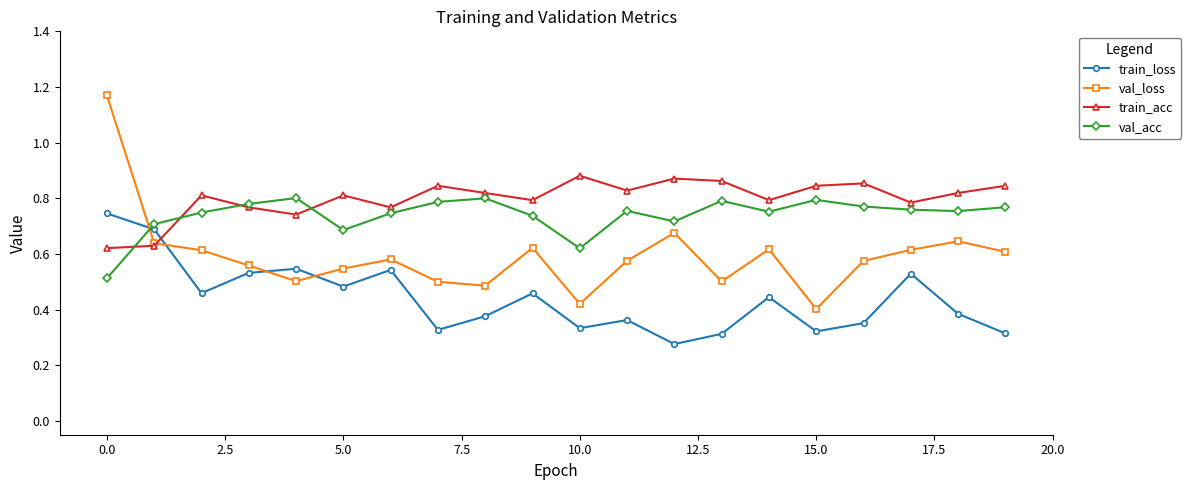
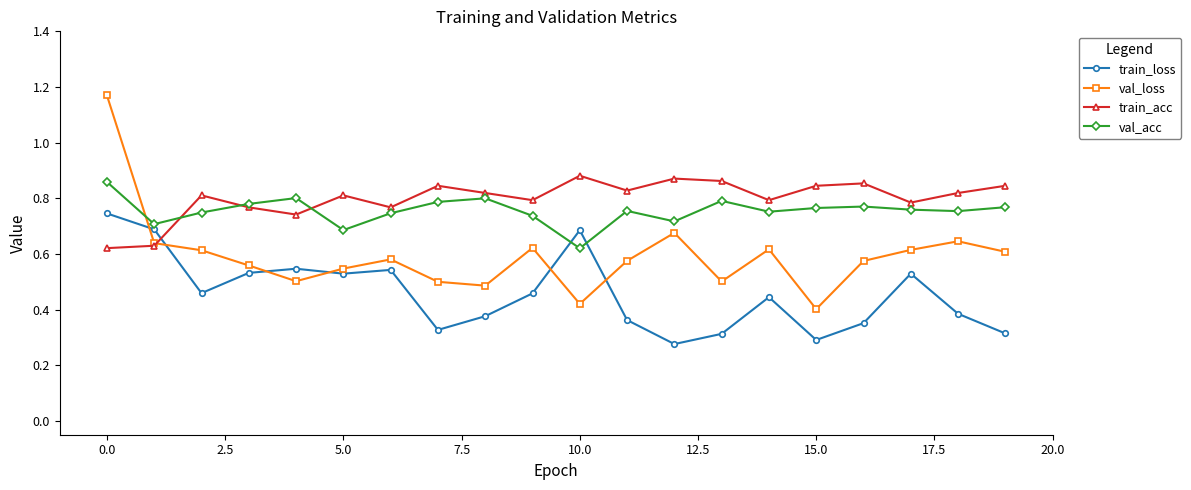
val_acc, 0.0: 0.51 -> 0.86
train_loss, 5.0: 0.48 -> 0.53
train_loss, 10.0: 0.33 -> 0.69
train_loss, 15.0: 0.32 -> 0.29
val_acc, 15.0: 0.79 -> 0.76
